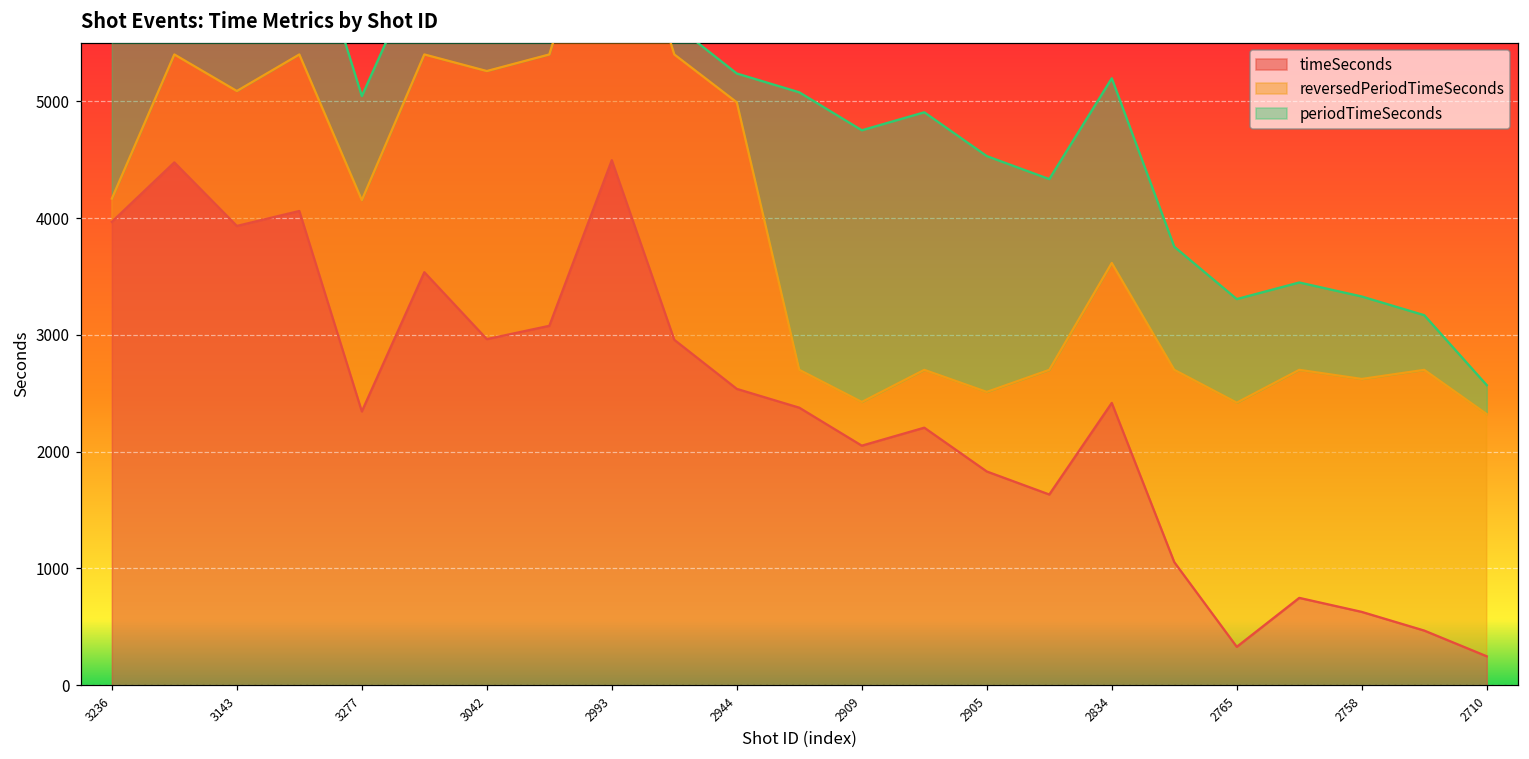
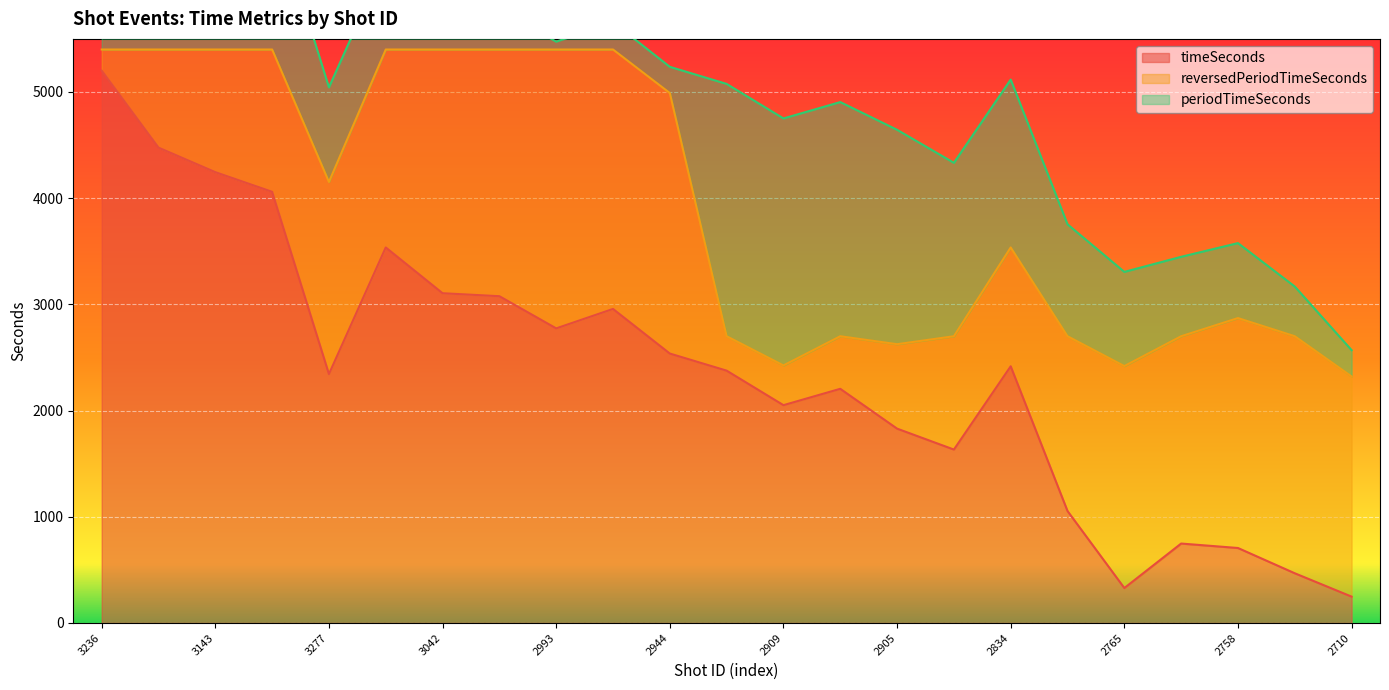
timeSeconds, 3236: 3970 -> 5200
timeSeconds, 3143: 3930 -> 4250
timeSeconds, 3042: 2960 -> 3110
timeSeconds, 2993: 4500 -> 2770
reversedPeriodTimeSeconds, 2905: 680 -> 800
reversedPeriodTimeSeconds, 2834: 1200 -> 1120
timeSeconds, 2758: 630 -> 710
reversedPeriodTimeSeconds, 2758: 1990 -> 2170
